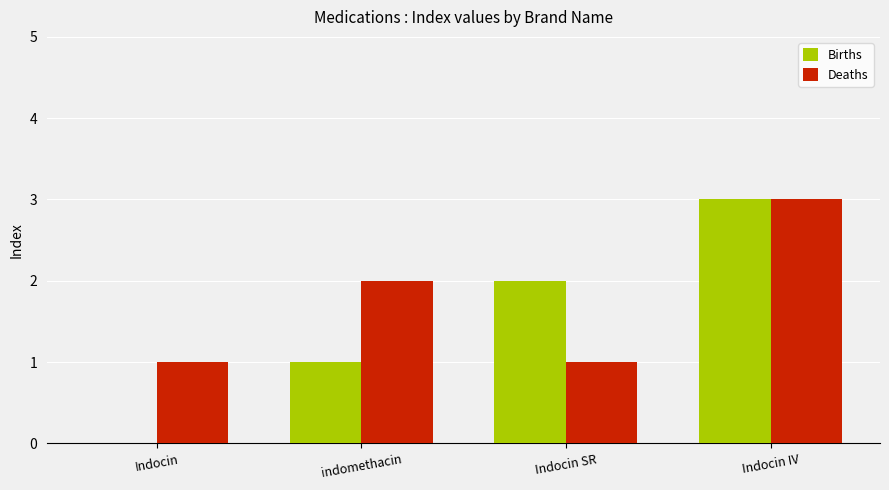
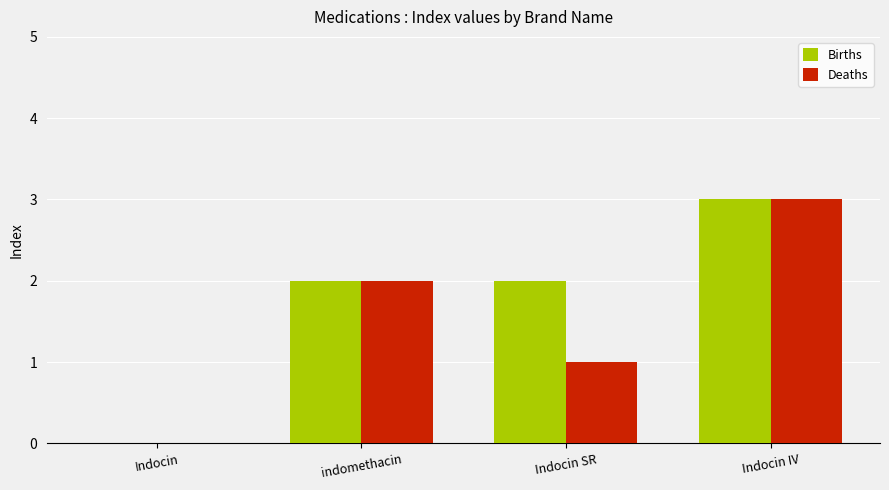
Deaths, Indocin: 1 -> 0
Births, indomethacin: 1 -> 2
